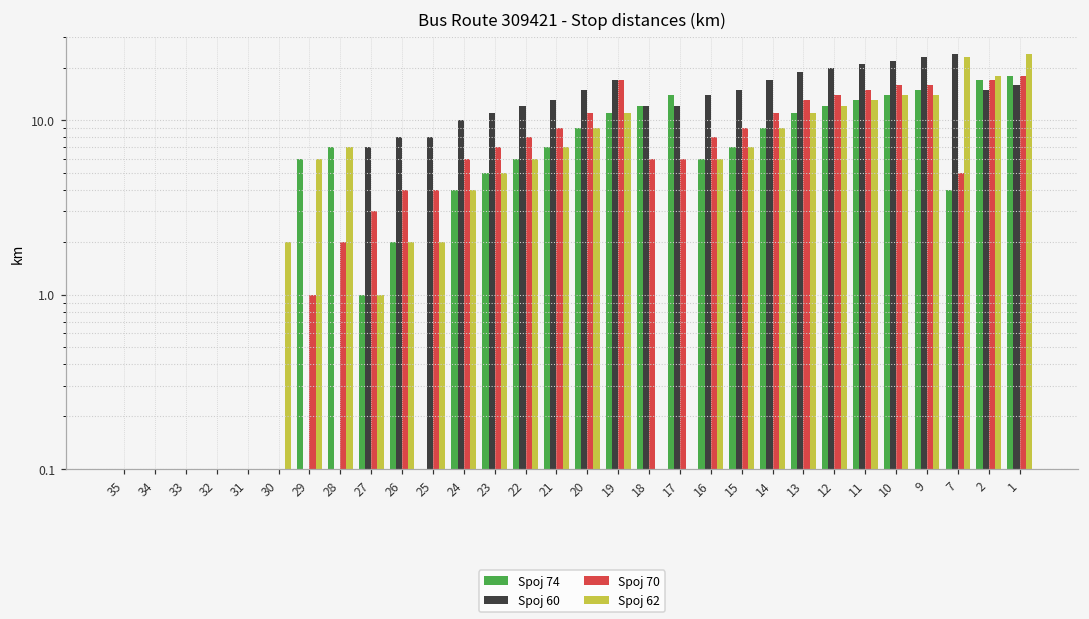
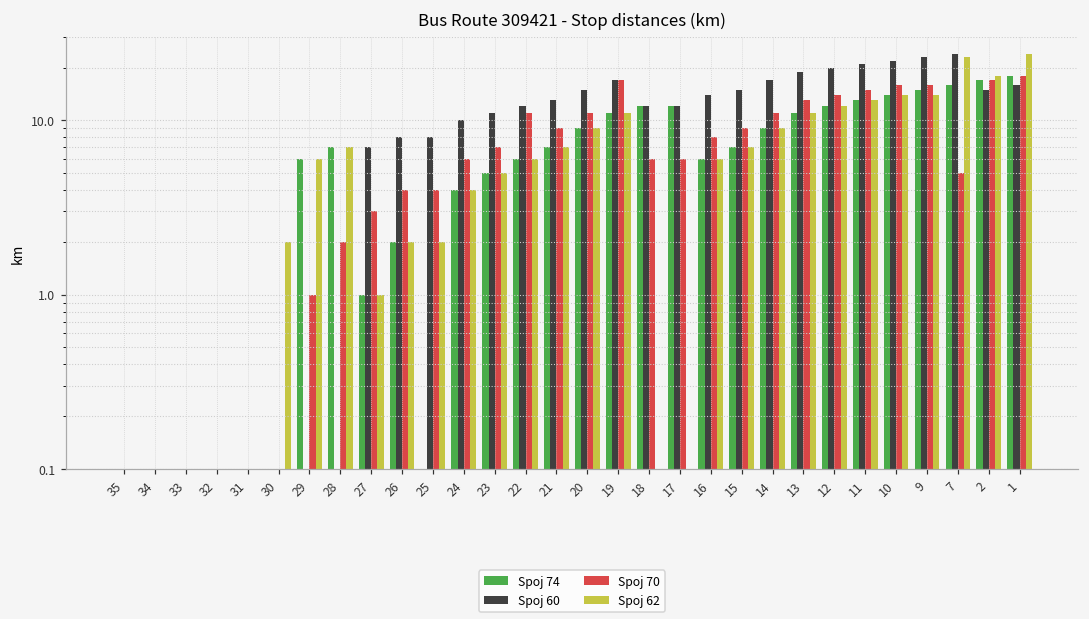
Spoj 70, 22: 8 -> 11
Spoj 74, 17: 14 -> 12
Spoj 74, 7: 4.0 -> 16
